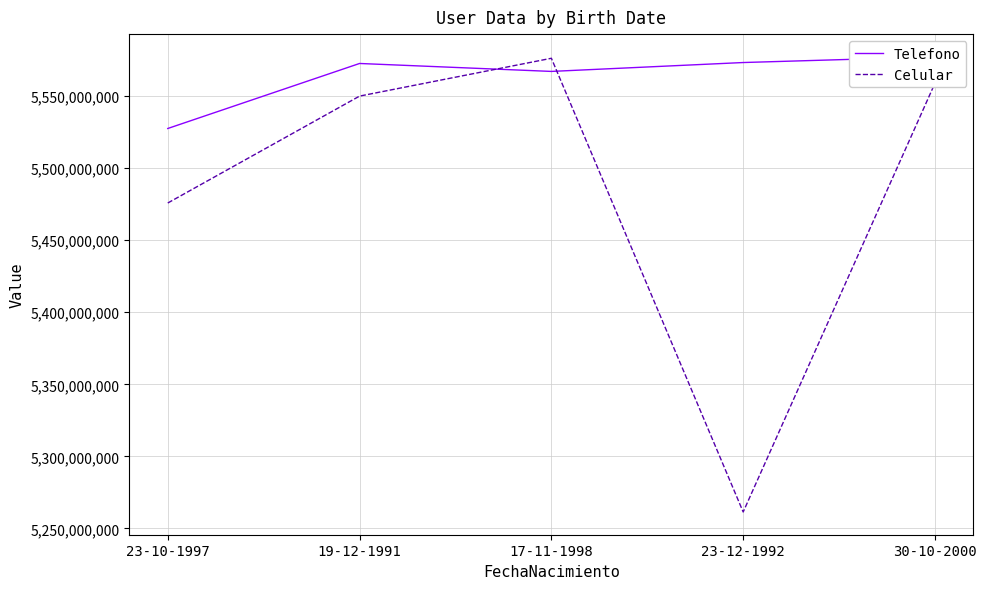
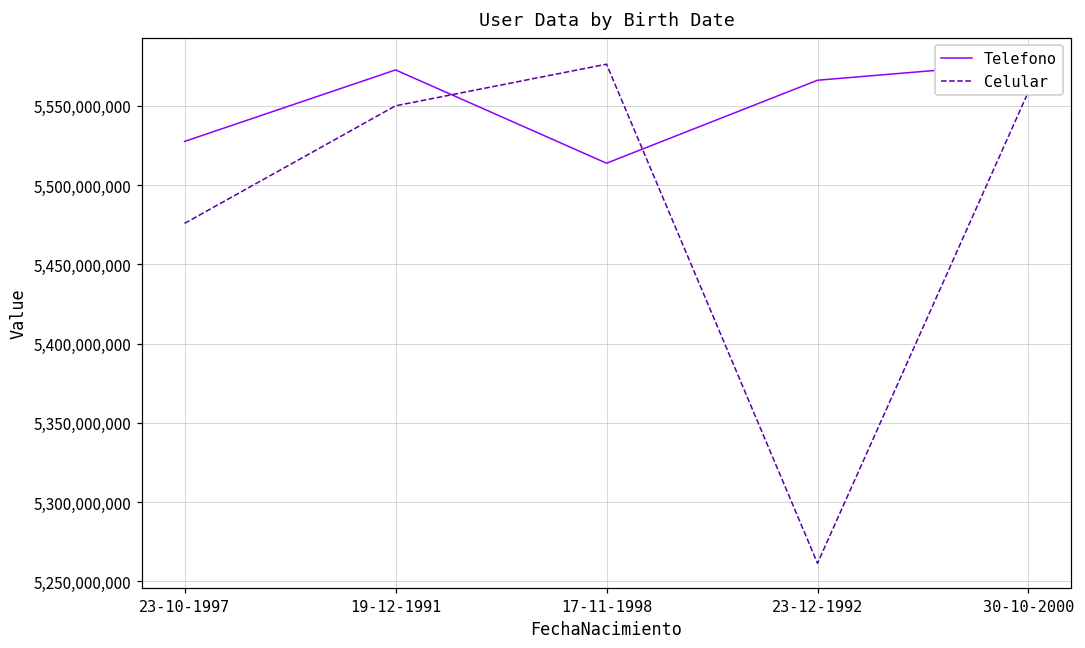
Telefono, 17-11-1998: 5,567,000,000 -> 5,514,000,000
Telefono, 23-12-1992: 5,573,000,000 -> 5,566,000,000
